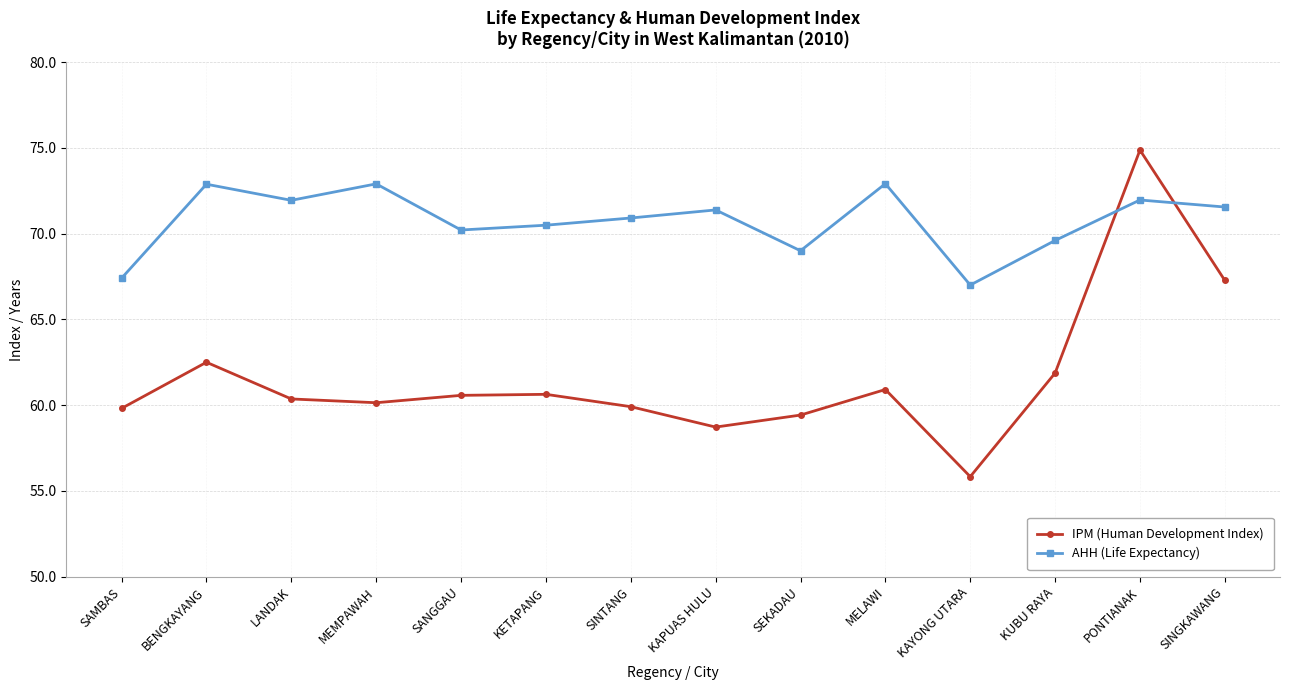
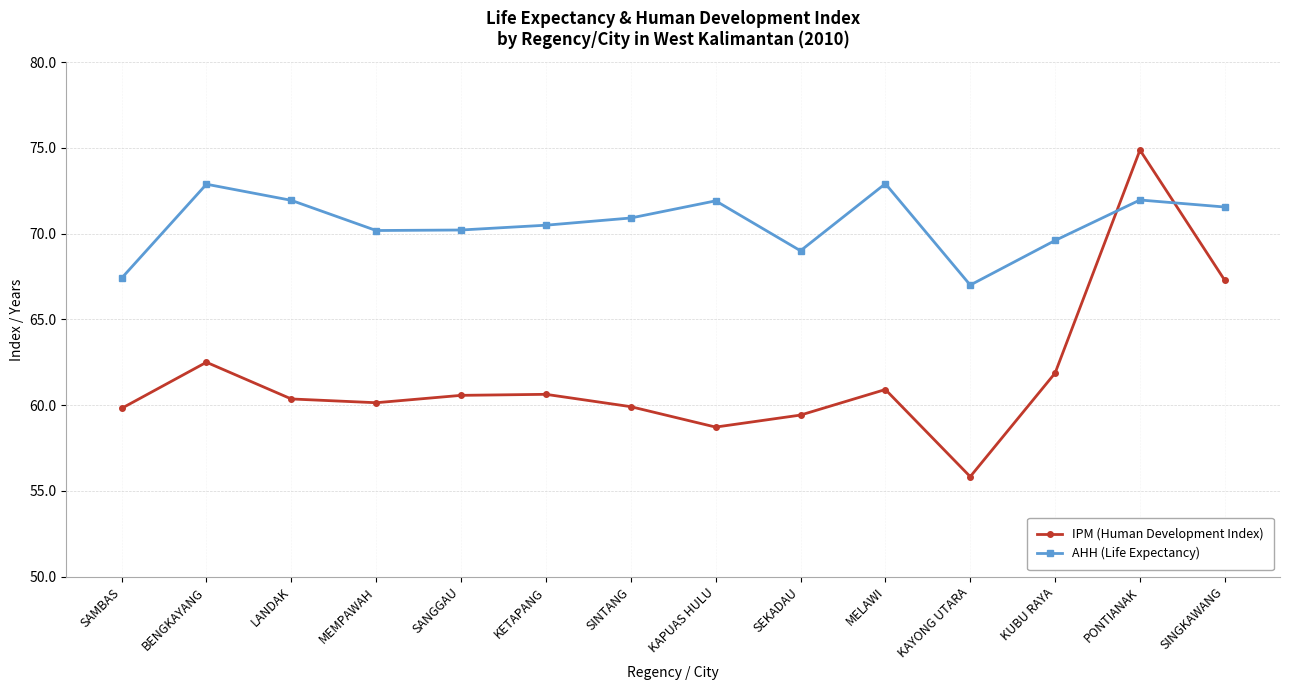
AHH (Life Expectancy), MEMPAWAH: 72.9 -> 70.2
AHH (Life Expectancy), KAPUAS HULU: 71.4 -> 71.9
